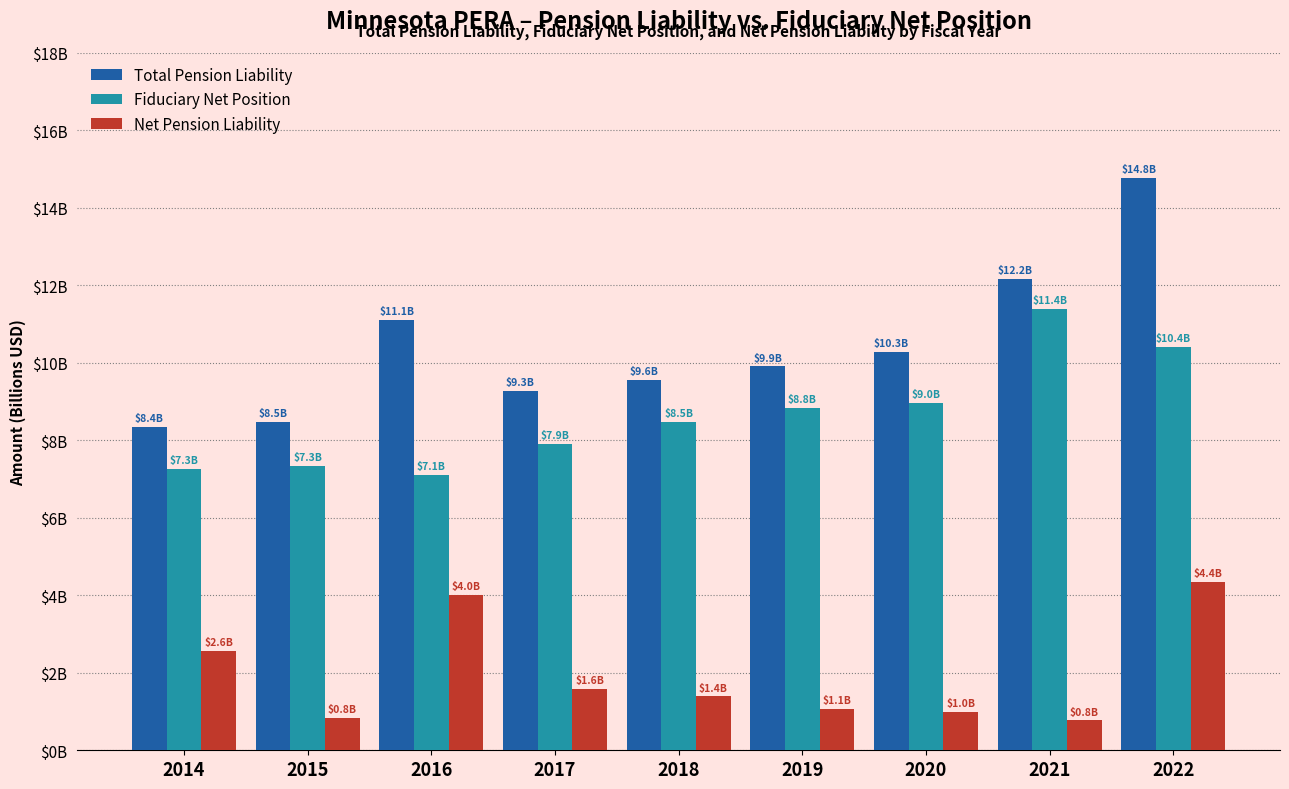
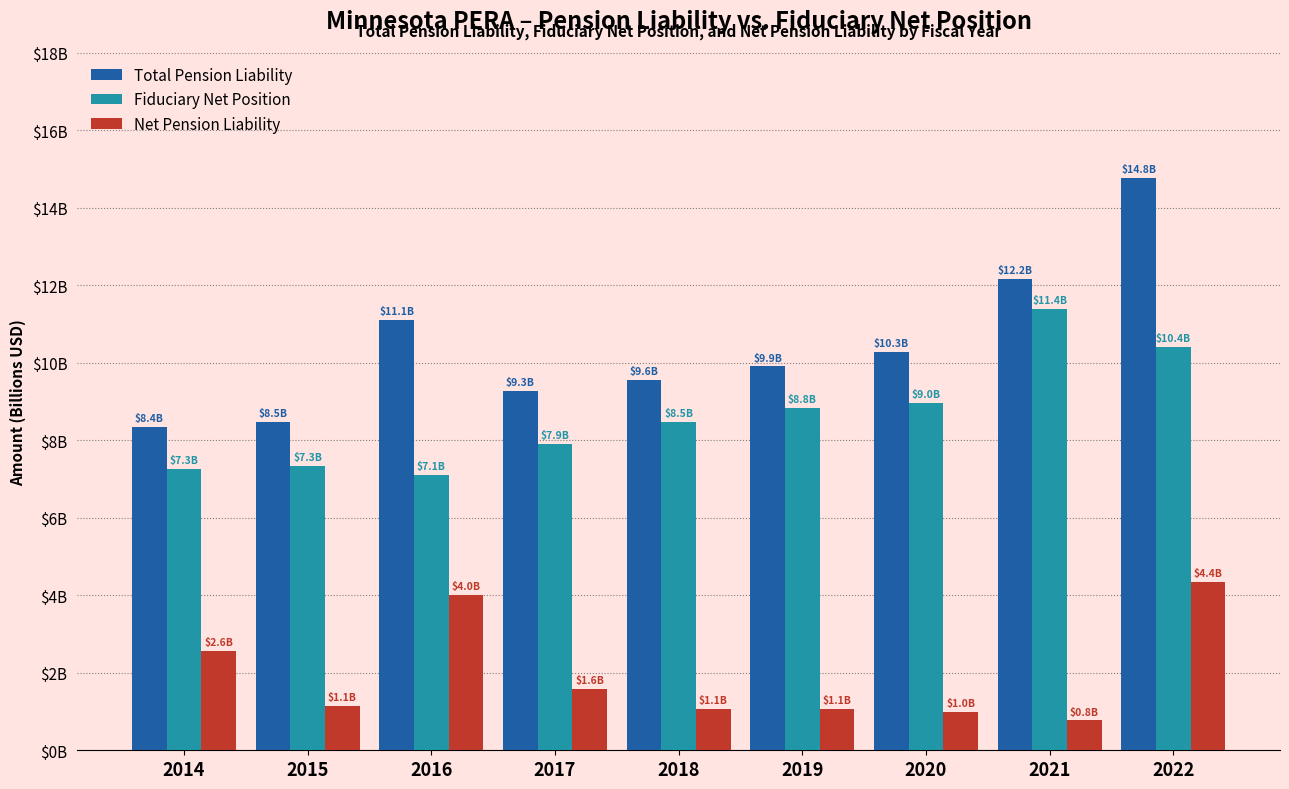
Net Pension Liability, 2015: $0.8B -> $1.1B
Net Pension Liability, 2018: $1.4B -> $1.1B
